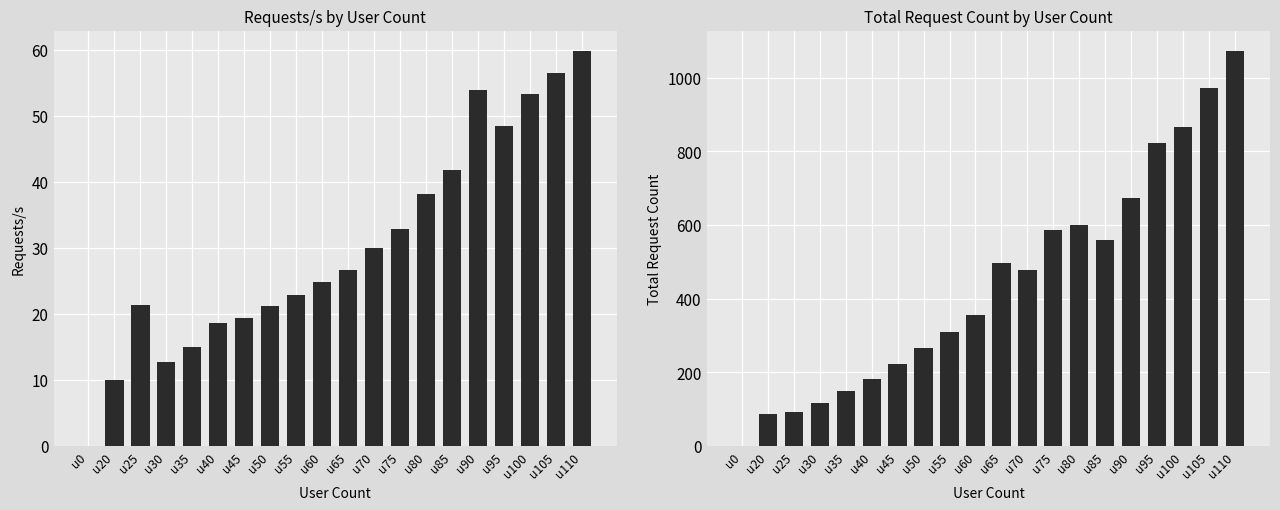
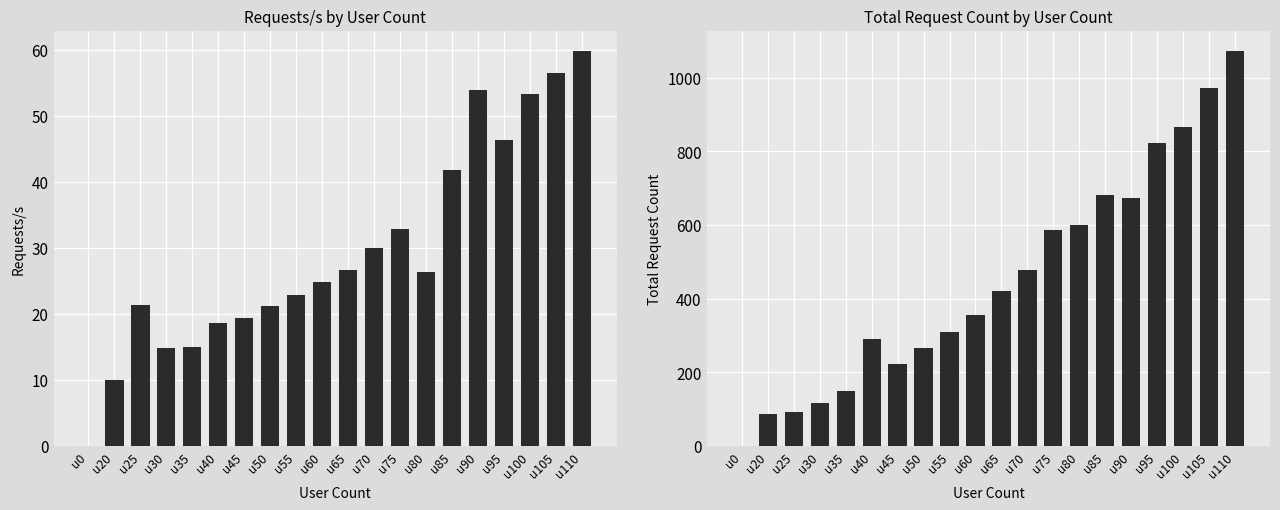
Requests/s by User Count, u30: 13 -> 15
Requests/s by User Count, u80: 38 -> 26
Requests/s by User Count, u95: 48 -> 46
Total Request Count by User Count, u40: 180 -> 290
Total Request Count by User Count, u65: 500 -> 420
Total Request Count by User Count, u85: 560 -> 680
